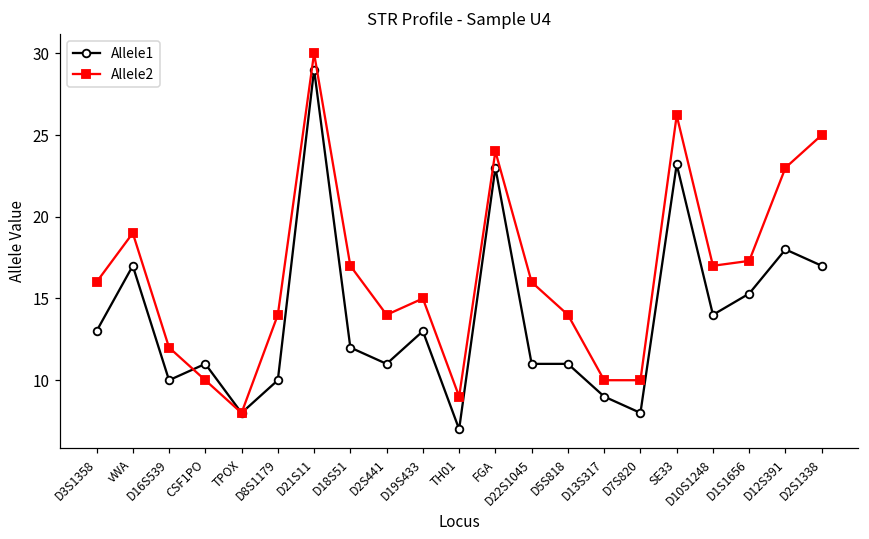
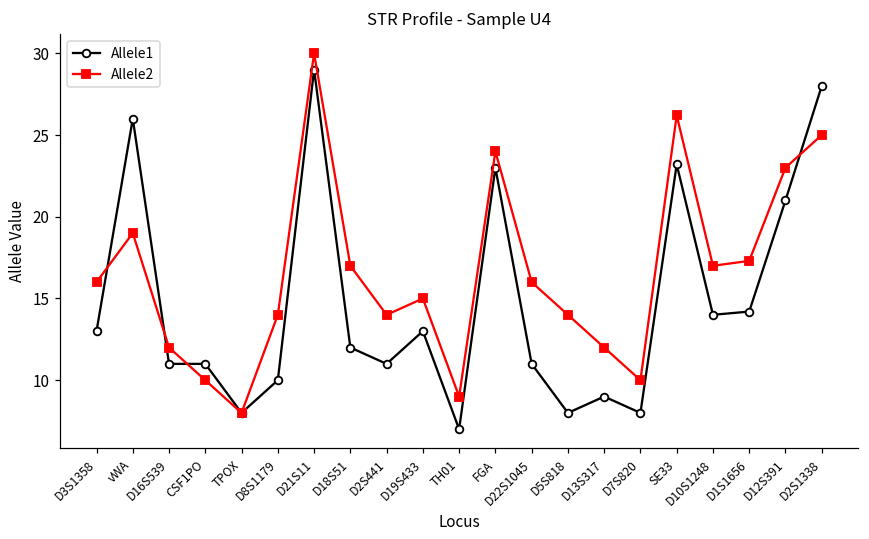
Allele1, vWA: 17 -> 26
Allele1, D16S539: 10 -> 11
Allele1, D5S818: 11 -> 8
Allele2, D13S317: 10 -> 12
Allele1, D1S1656: 15.3 -> 14.2
Allele1, D12S391: 18 -> 21
Allele1, D2S1338: 17 -> 28
